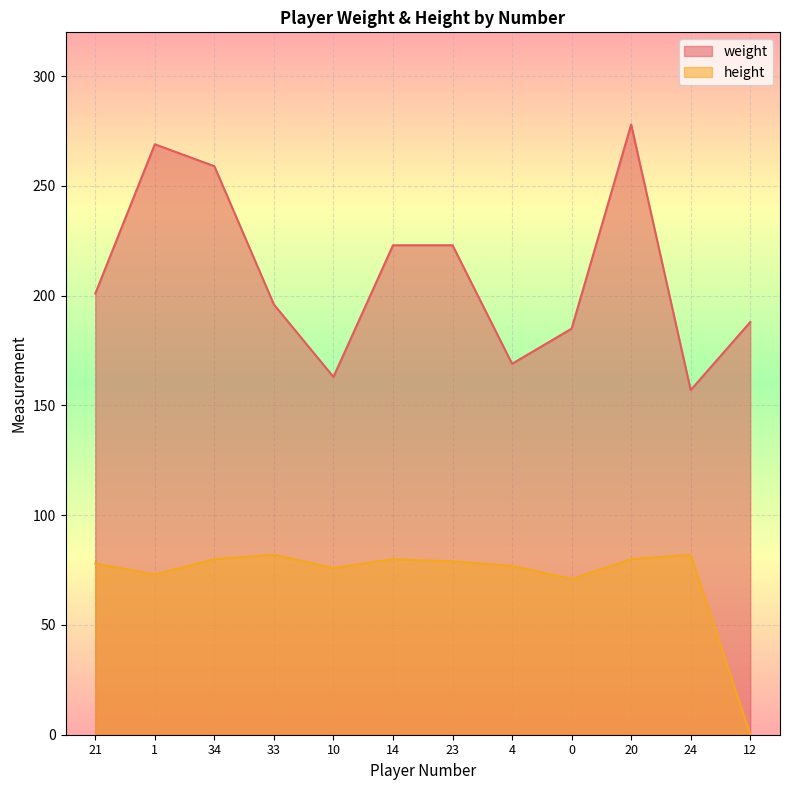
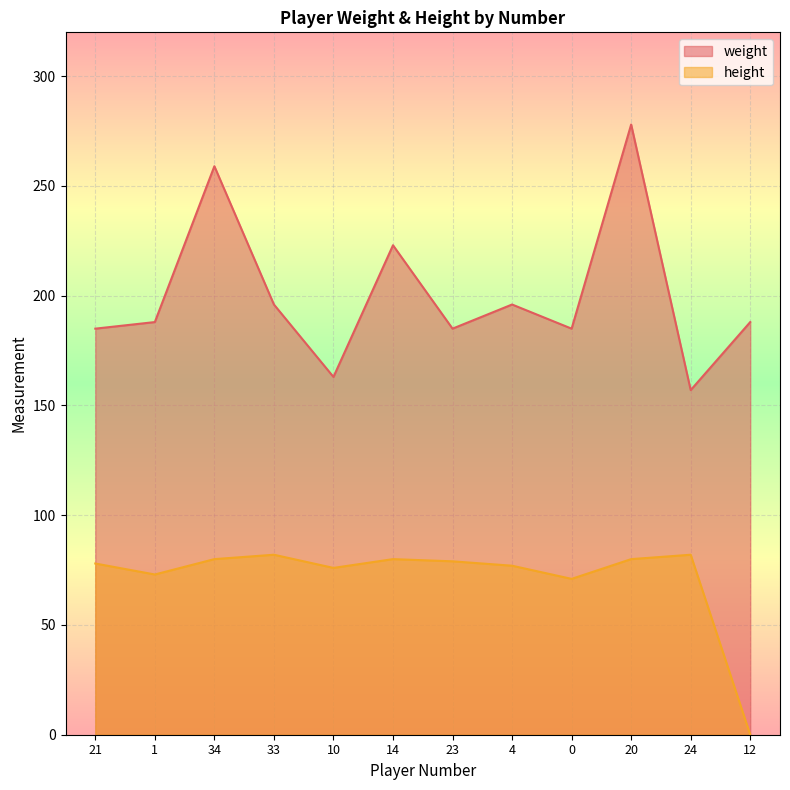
weight, 21: 201 -> 185
weight, 1: 269 -> 188
weight, 23: 223 -> 185
weight, 4: 169 -> 196
